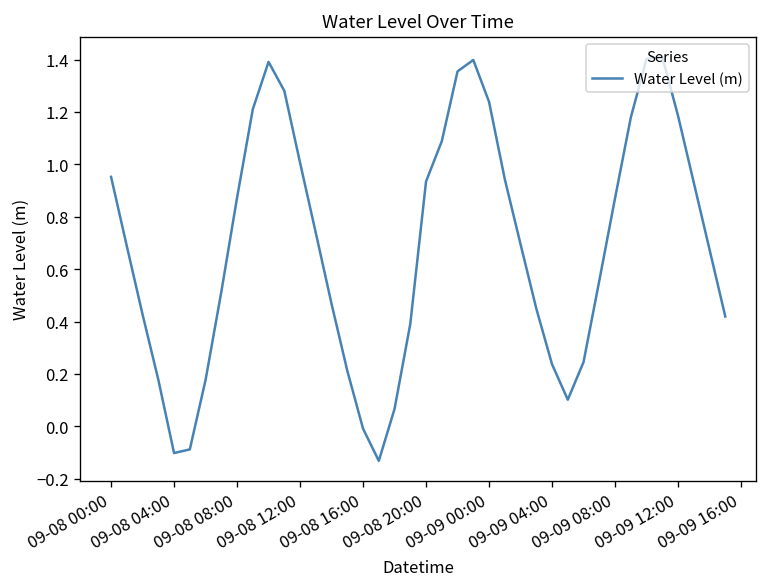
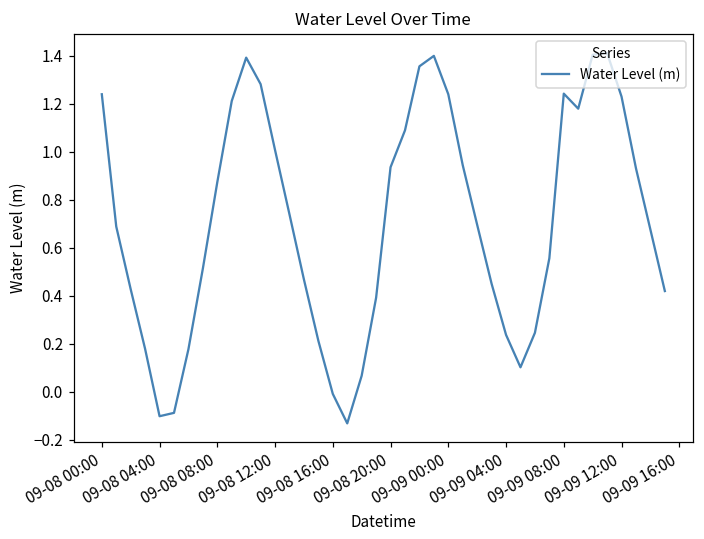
09-08 00:00: 0.95 -> 1.24
09-09 08:00: 0.87 -> 1.24
09-09 12:00: 1.19 -> 1.23
